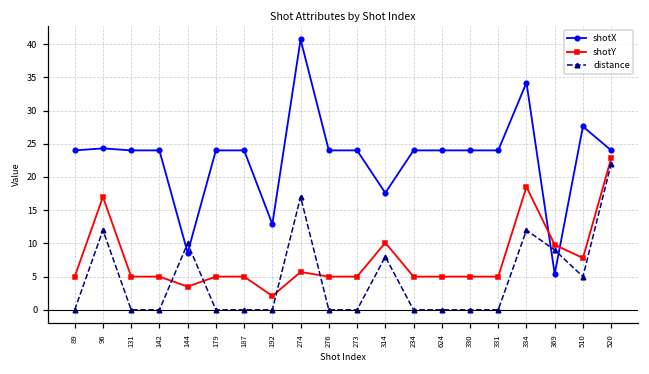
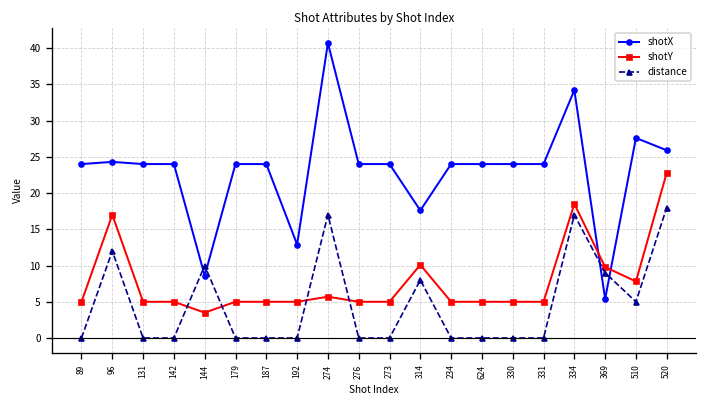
shotY, 192: 2 -> 5
distance, 334: 12 -> 17
shotX, 520: 24 -> 26
distance, 520: 22 -> 18
